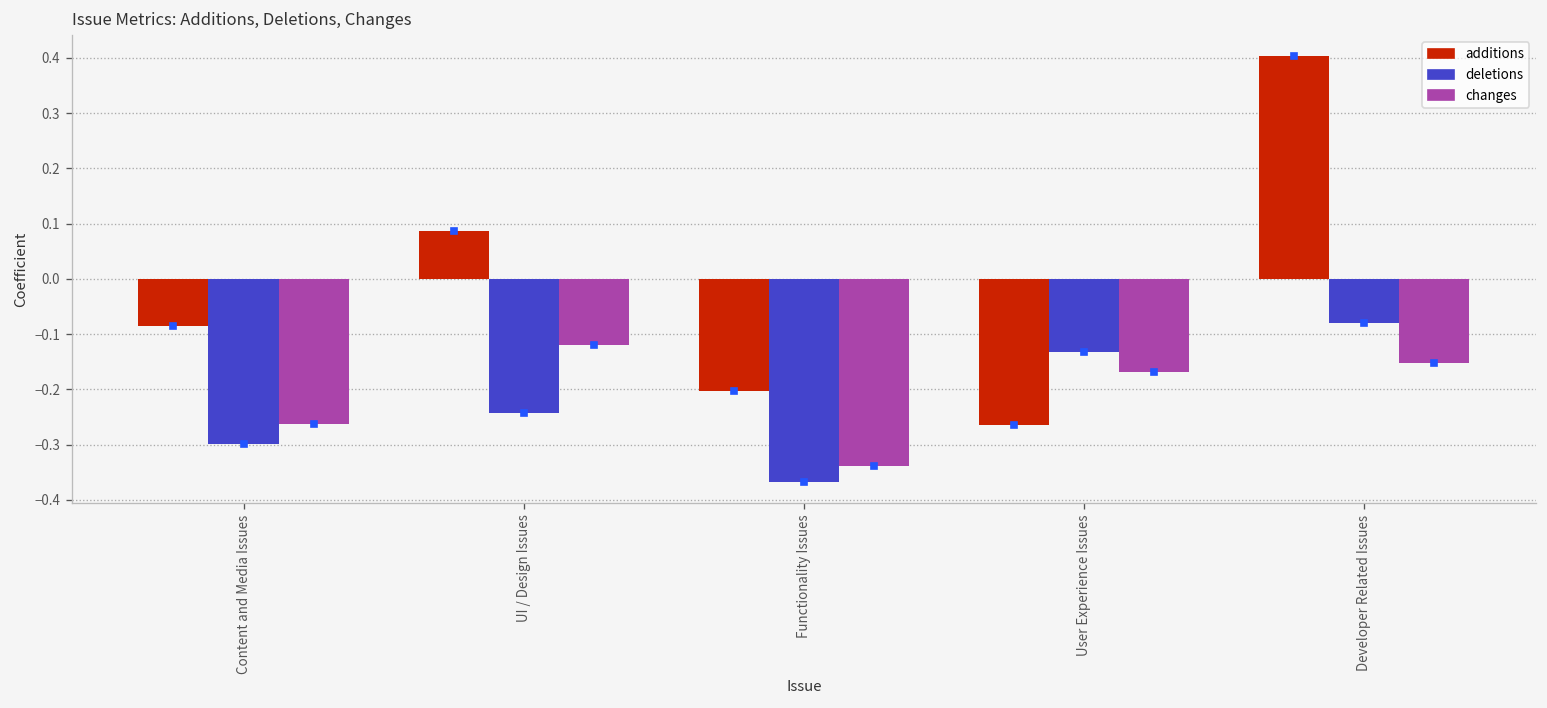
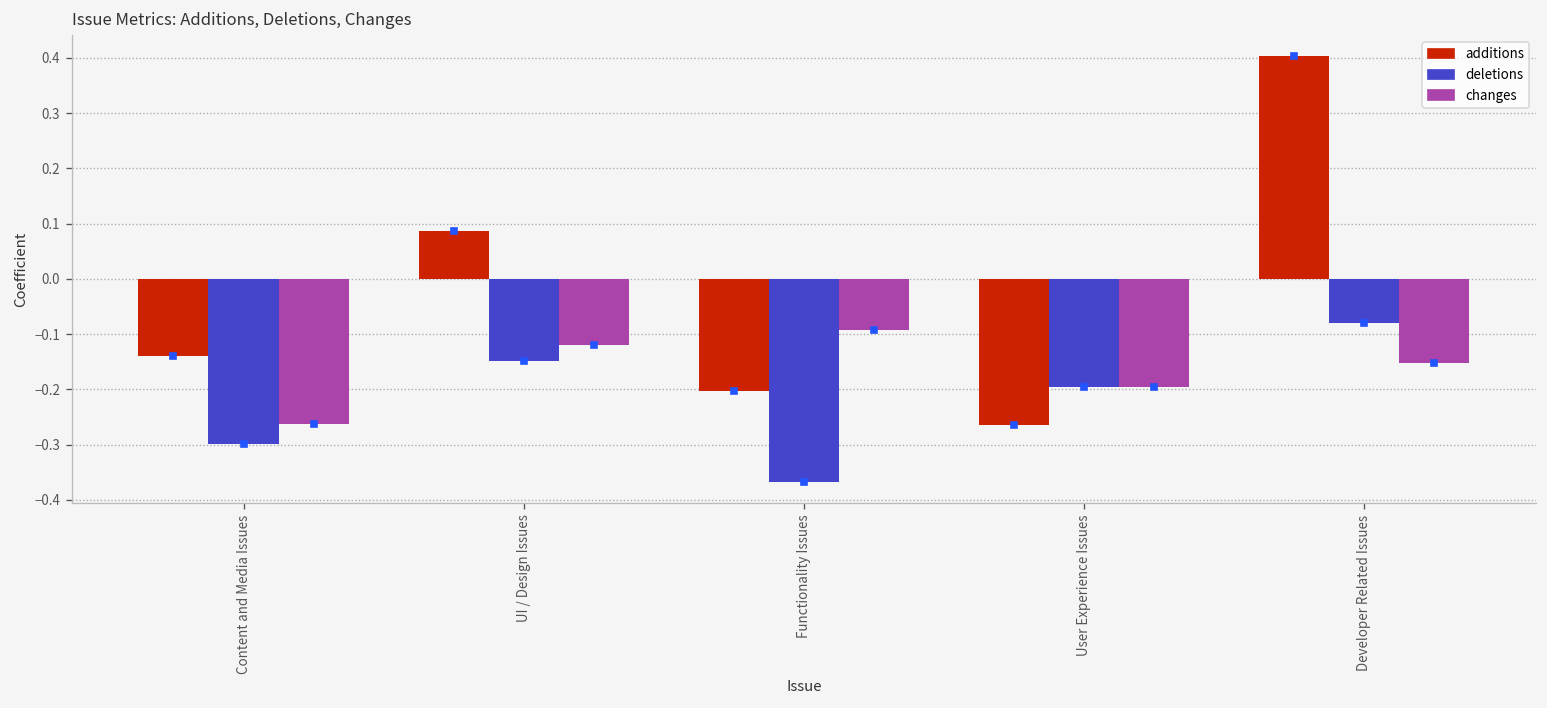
additions, Content and Media Issues: -0.09 -> -0.14
deletions, UI / Design Issues: -0.24 -> -0.15
changes, Functionality Issues: -0.34 -> -0.09
deletions, User Experience Issues: -0.13 -> -0.20
changes, User Experience Issues: -0.17 -> -0.20
